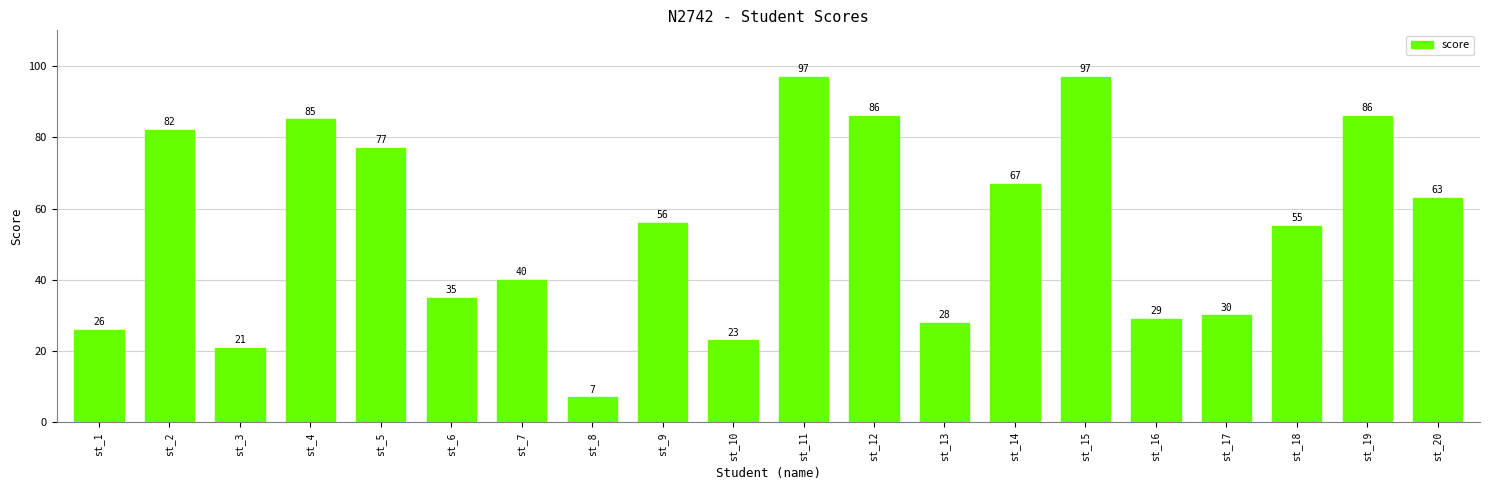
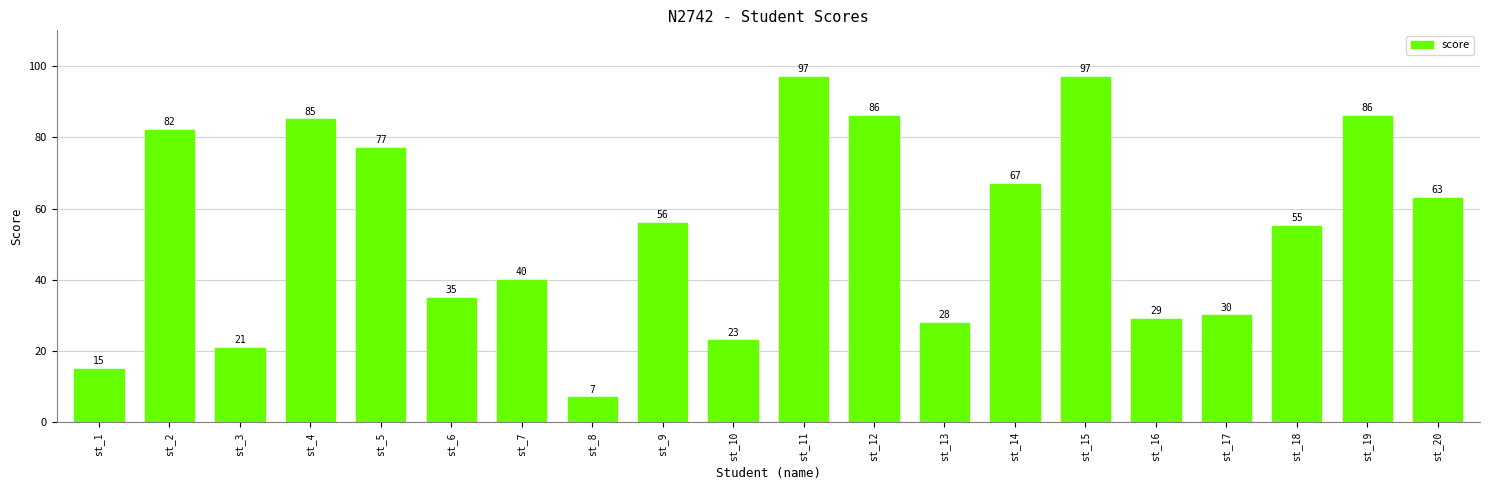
st_1: 26 -> 15
